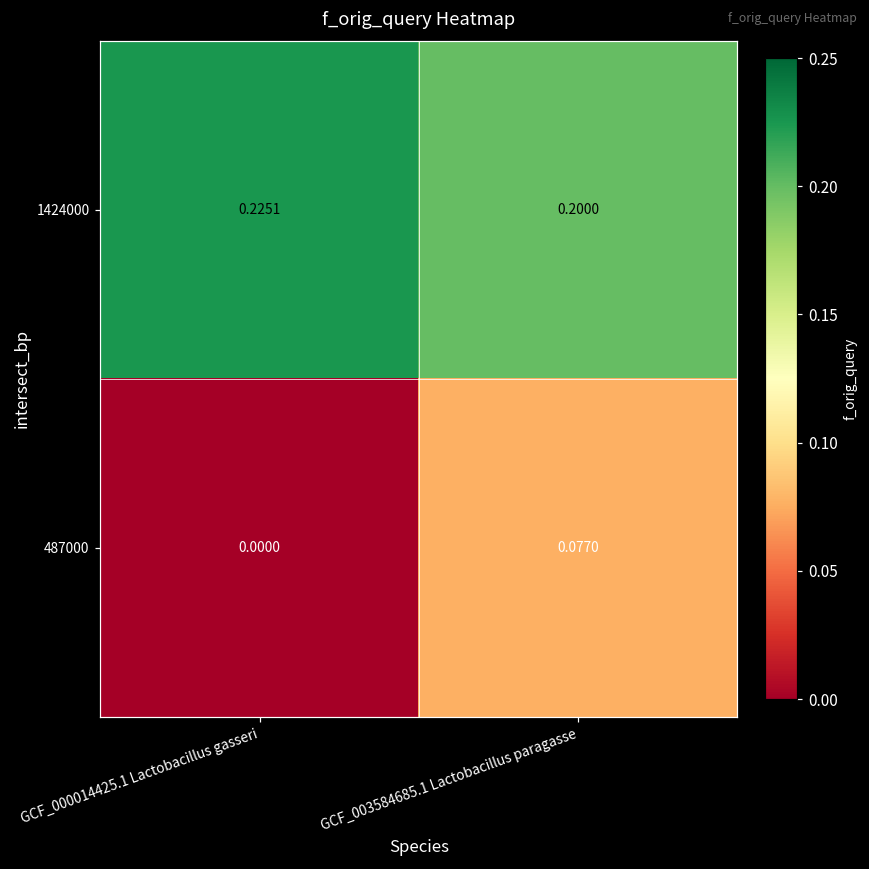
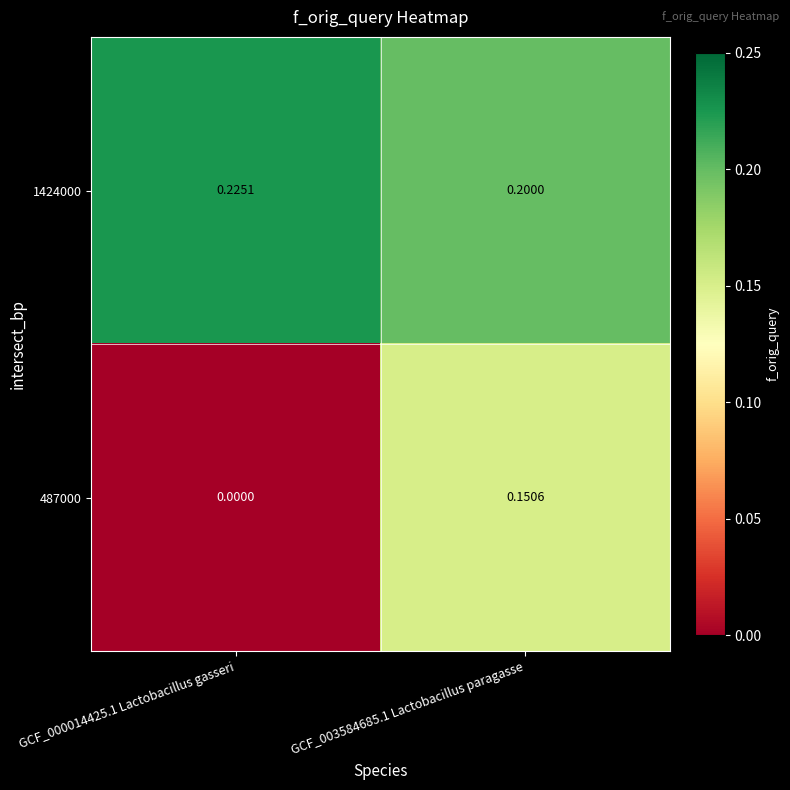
487000, GCF_003584685.1 Lactobacillus paragasse: 0.0770 -> 0.1506
